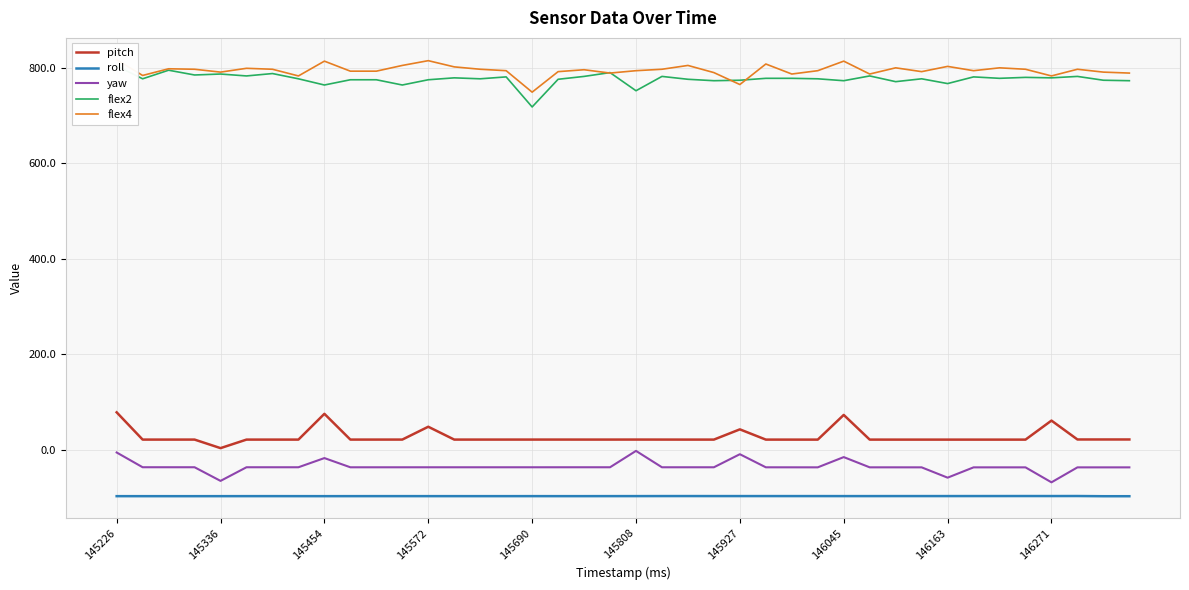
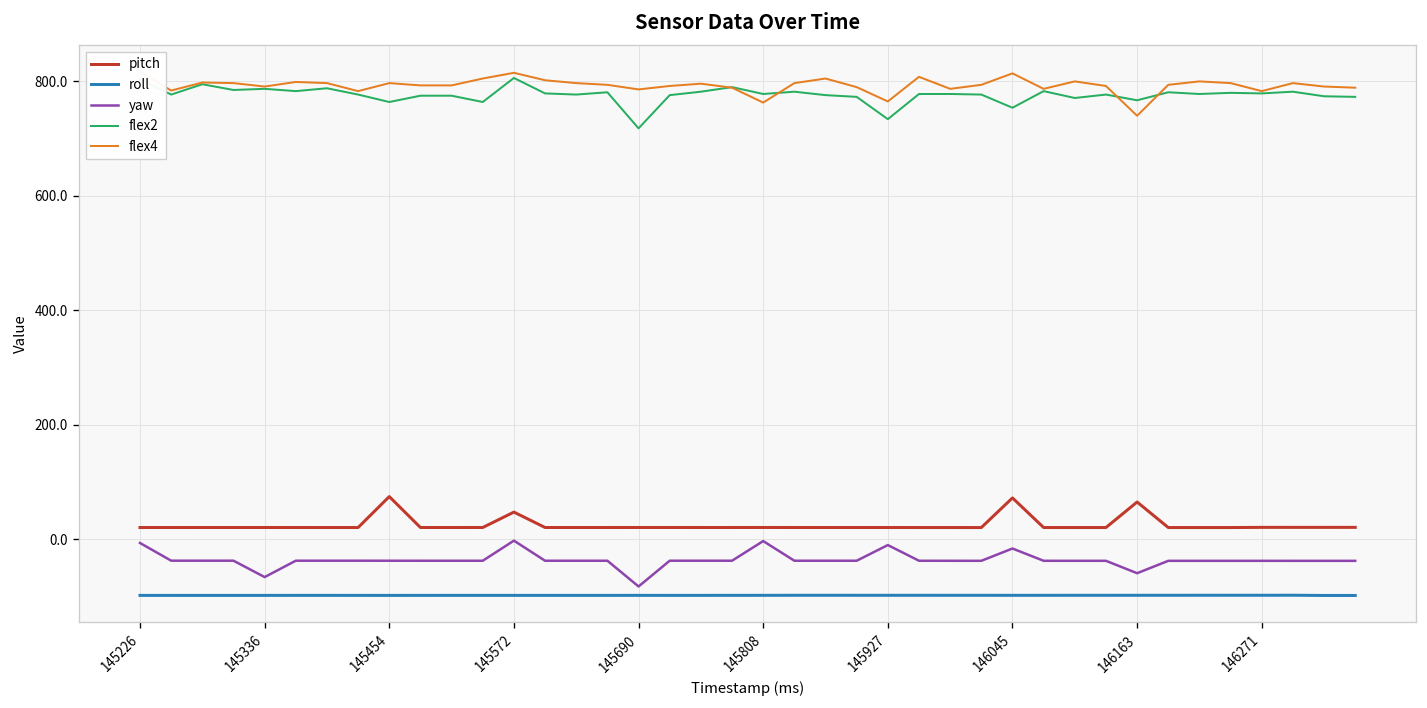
pitch, 145226: 80 -> 20
pitch, 145336: 0 -> 20
yaw, 145454: -20 -> -40
flex4, 145454: 810 -> 800
yaw, 145572: -40 -> 0
flex2, 145572: 780 -> 810
yaw, 145690: -40 -> -80
flex4, 145690: 750 -> 790
flex2, 145808: 750 -> 780
flex4, 145808: 790 -> 760
pitch, 145927: 40 -> 20
flex2, 145927: 770 -> 730
flex2, 146045: 770 -> 750
pitch, 146163: 20 -> 70
flex4, 146163: 800 -> 740
pitch, 146271: 60 -> 20
yaw, 146271: -70 -> -40
